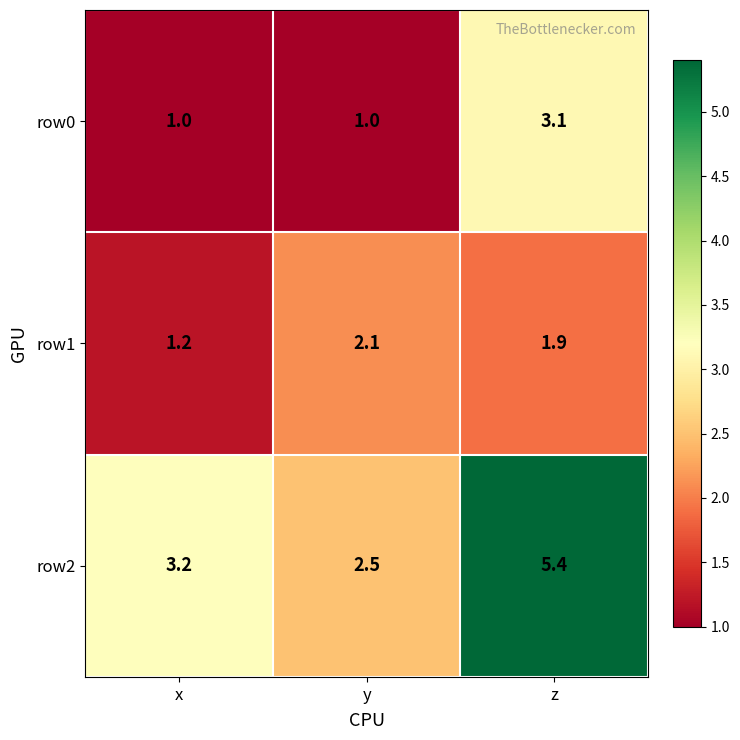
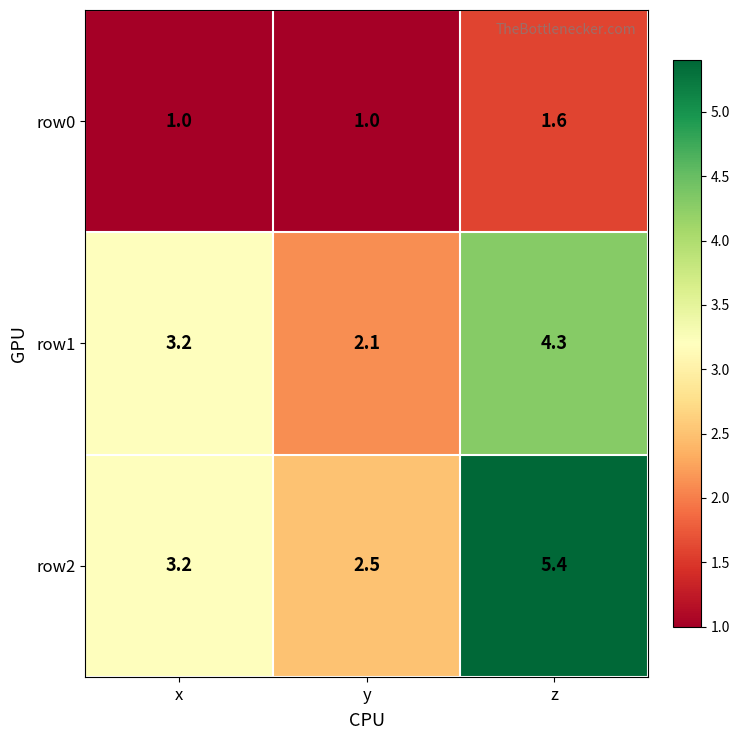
row0, z: 3.1 -> 1.6
row1, x: 1.2 -> 3.2
row1, z: 1.9 -> 4.3
